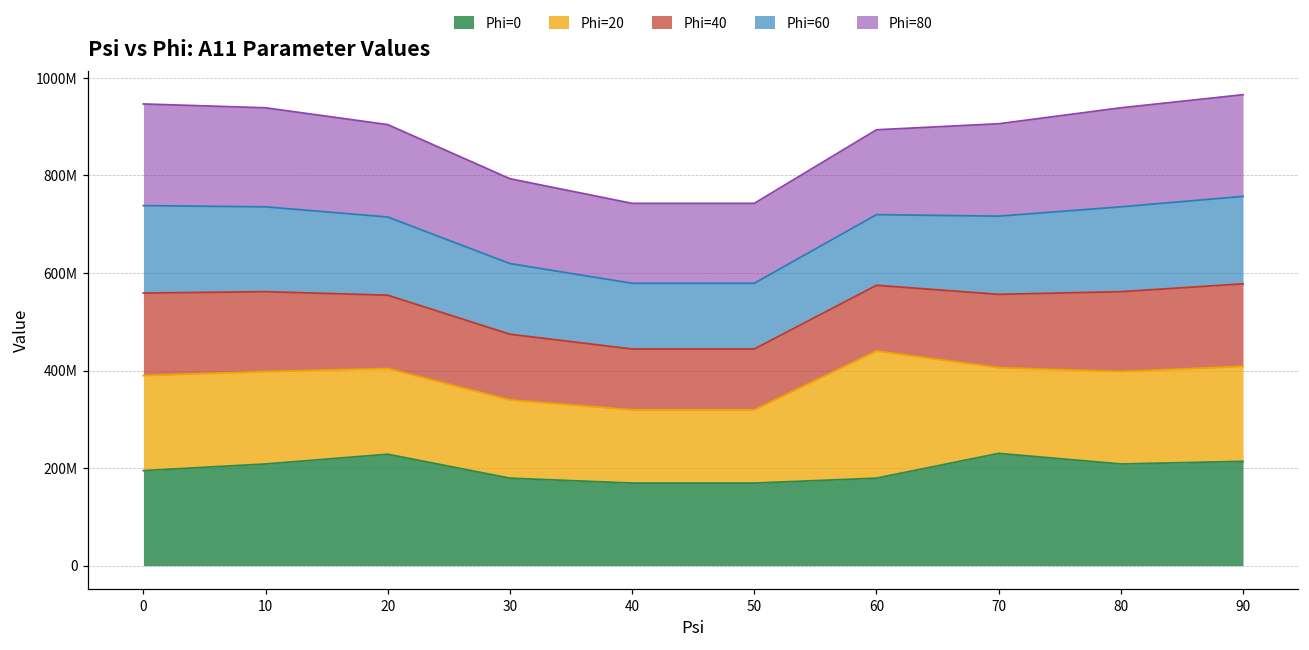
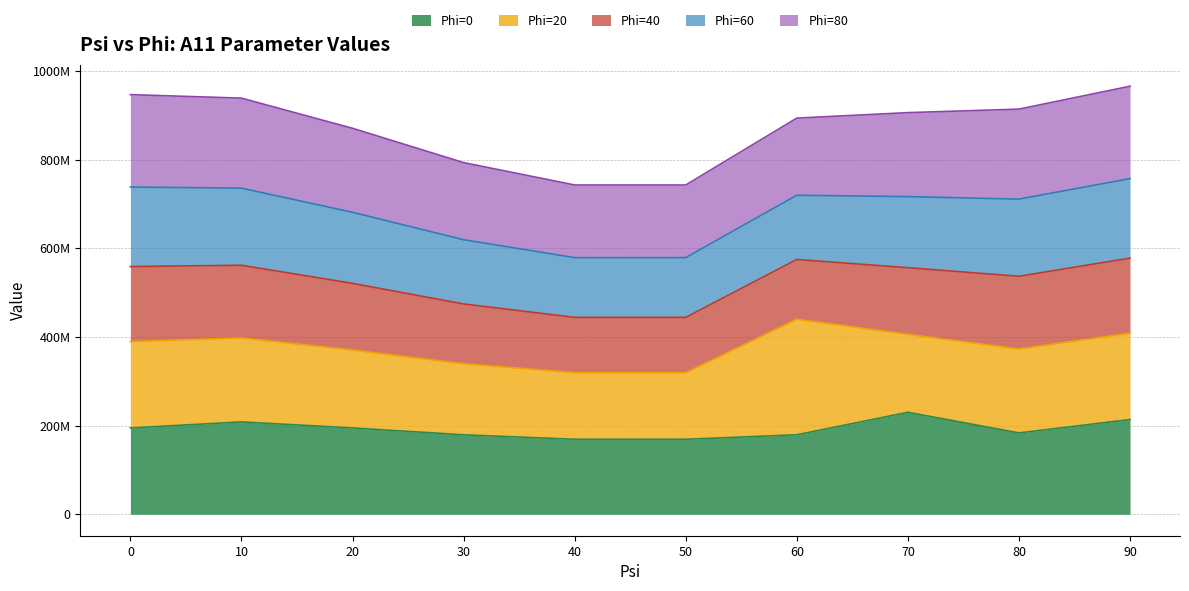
Phi=0, 20: 230000000 -> 190000000
Phi=0, 80: 210000000 -> 180000000
